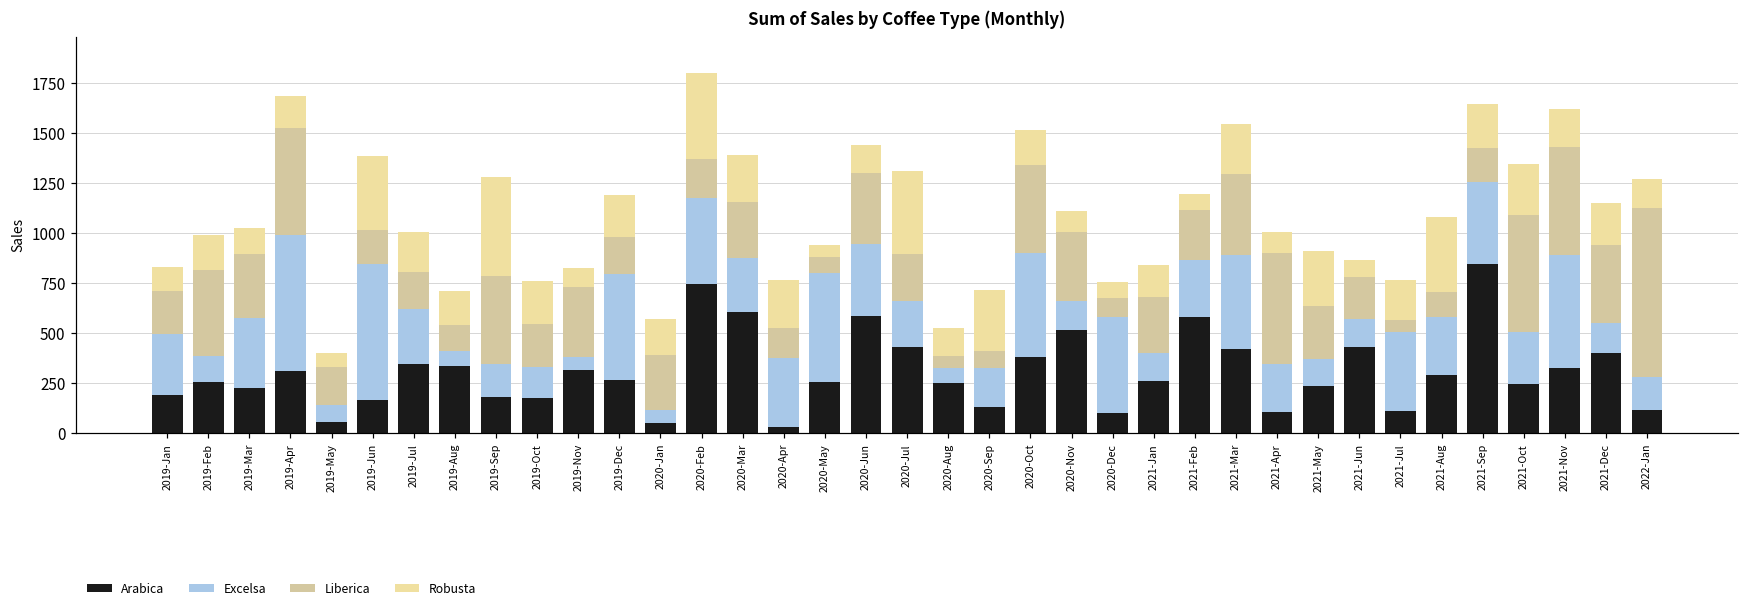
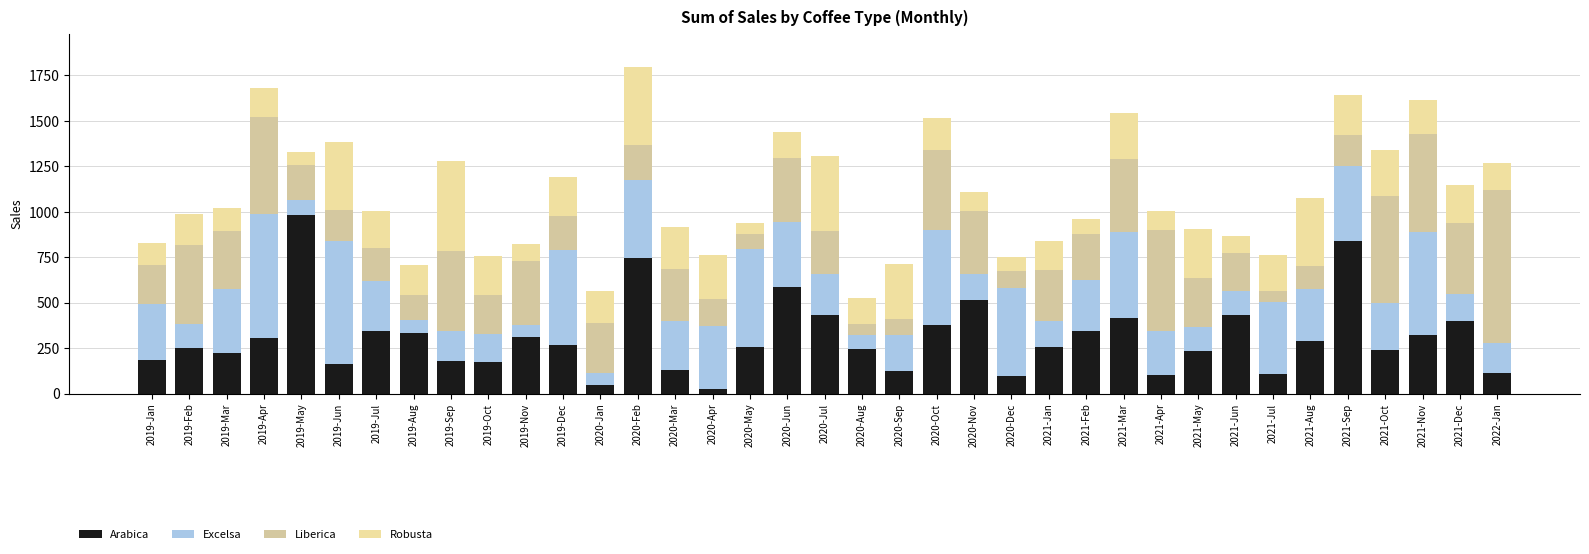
Arabica, 2019-May: 50 -> 980
Arabica, 2020-Mar: 600 -> 130
Arabica, 2021-Feb: 580 -> 340
